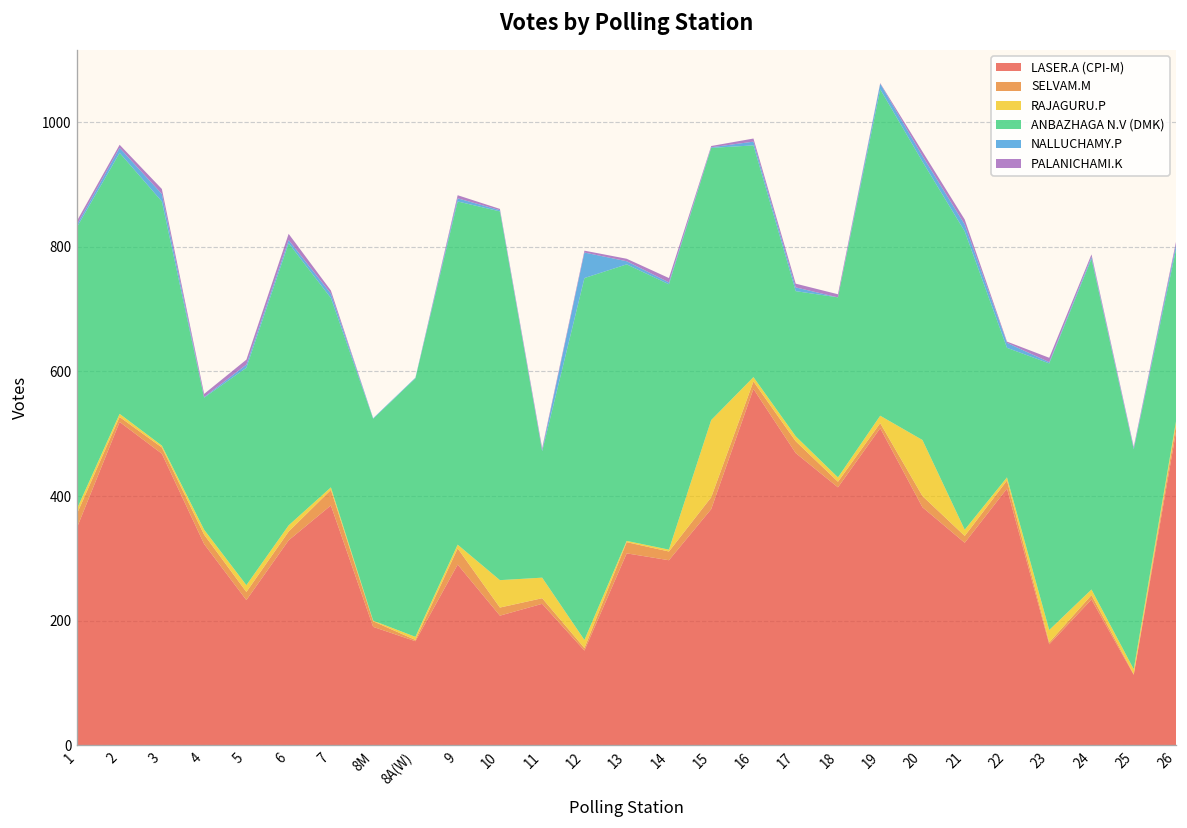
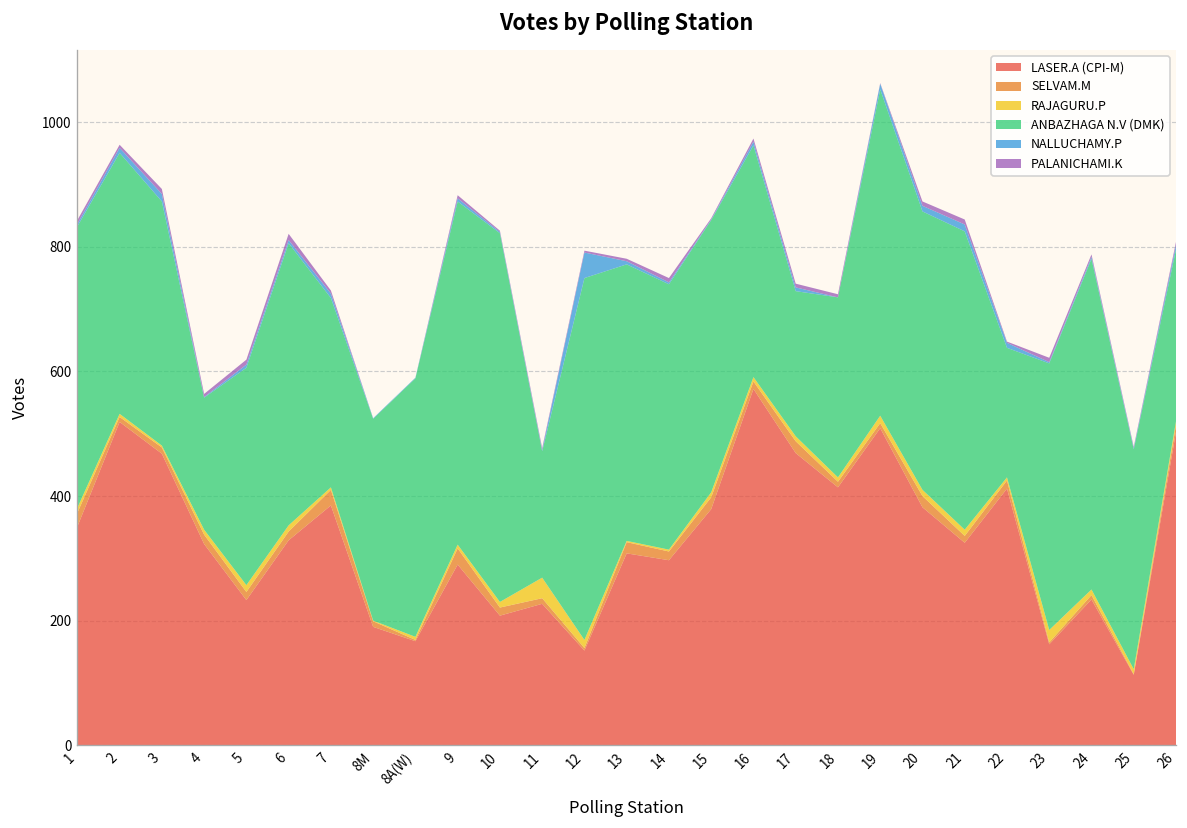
RAJAGURU.P, 10: 40 -> 10
RAJAGURU.P, 15: 120 -> 10
RAJAGURU.P, 20: 90 -> 10
